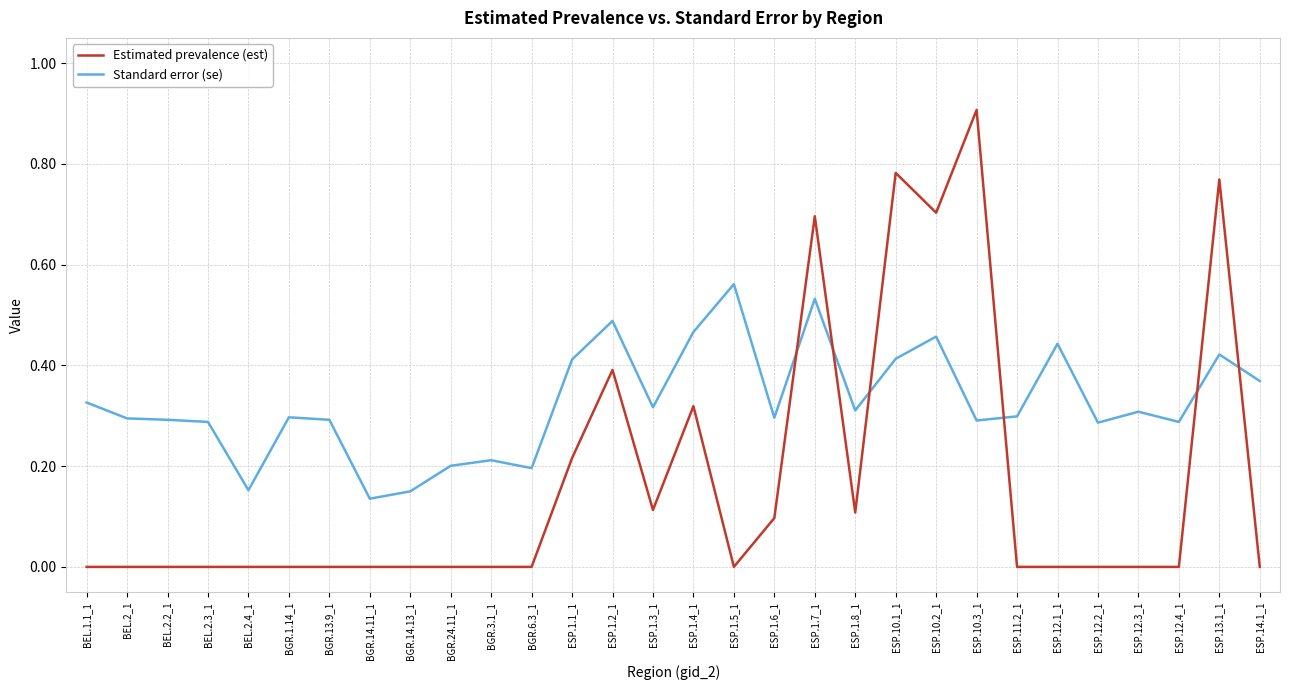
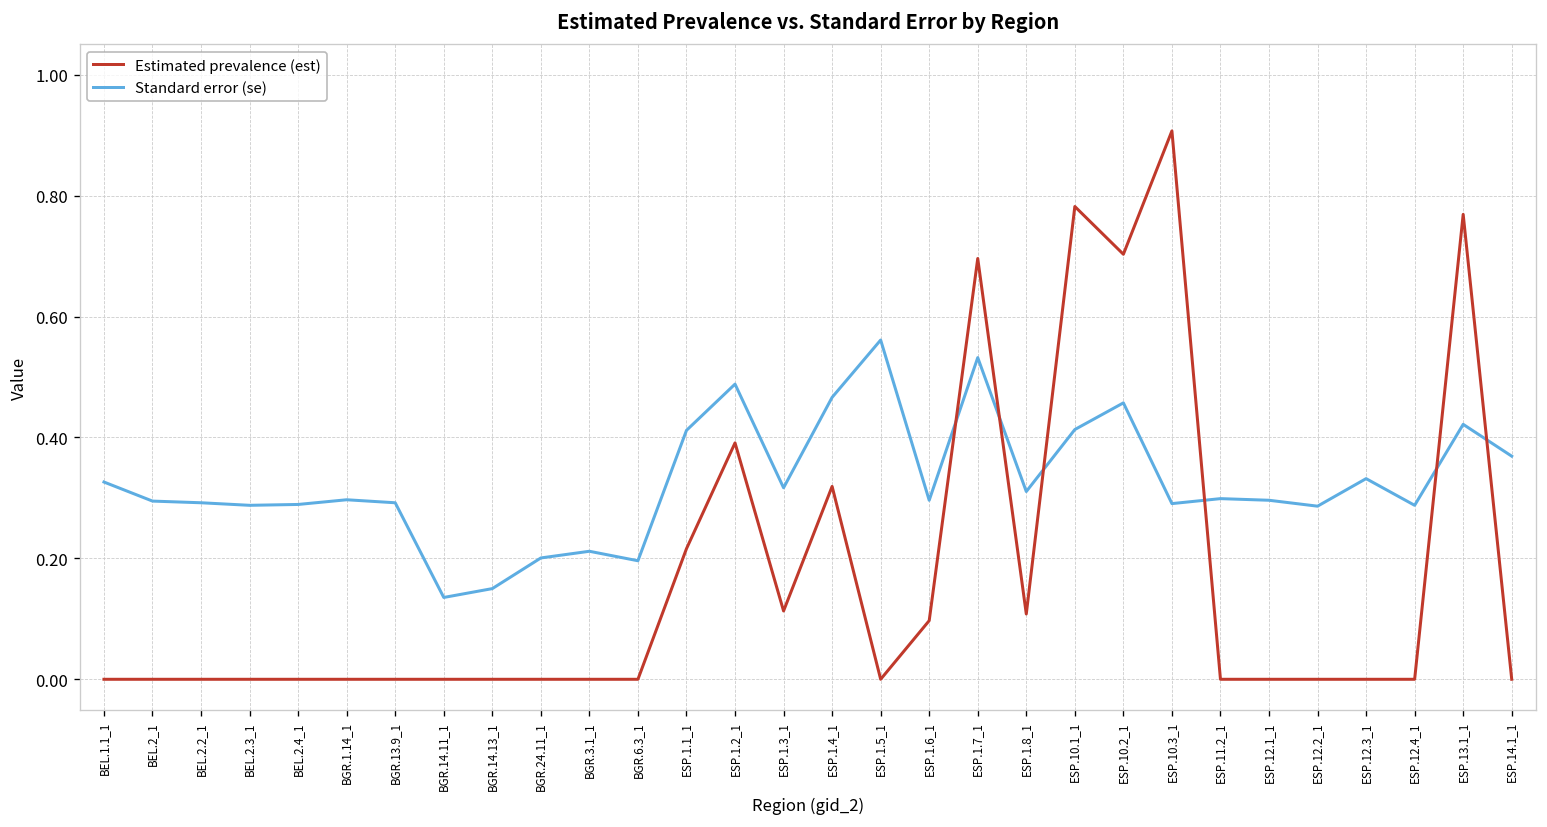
Standard error (se), BEL.2.4_1: 0.15 -> 0.29
Standard error (se), ESP.12.1_1: 0.44 -> 0.30
Standard error (se), ESP.12.3_1: 0.31 -> 0.33
